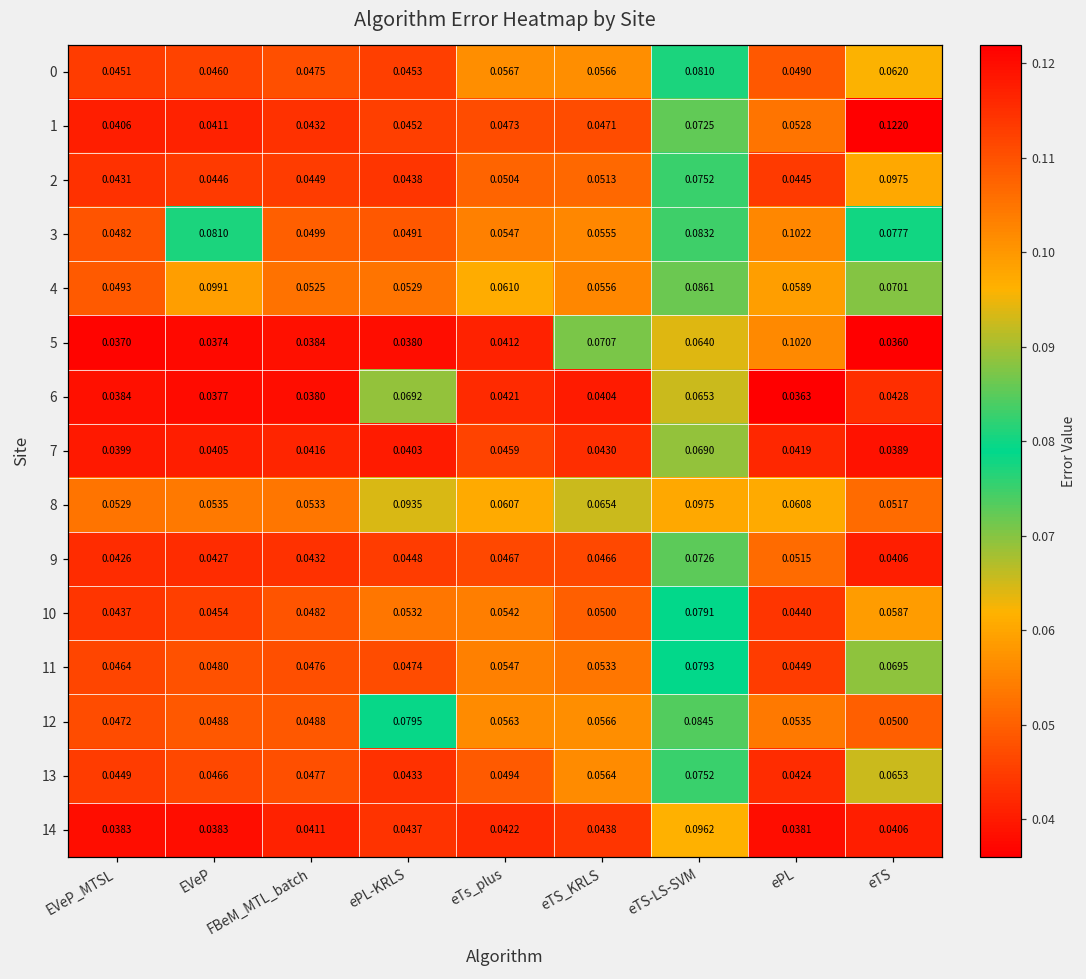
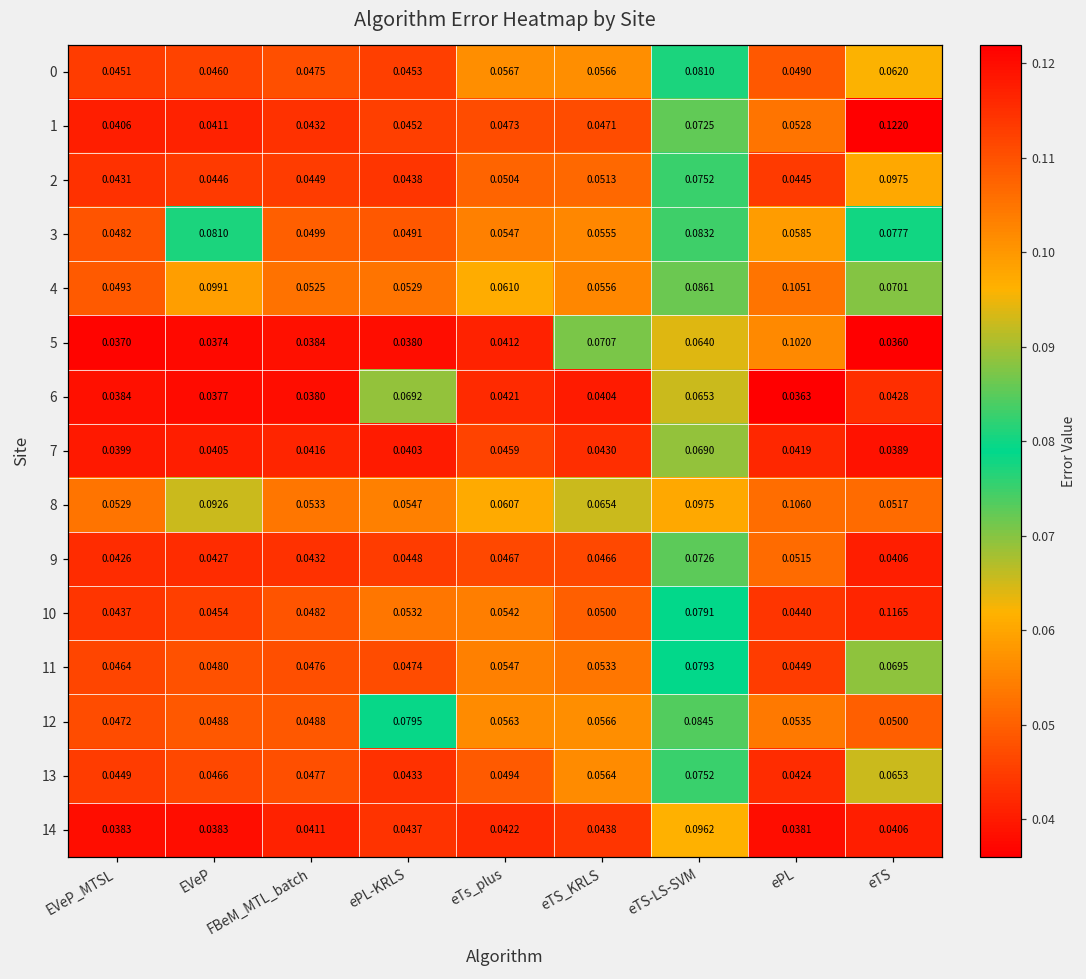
3, ePL: 0.1022 -> 0.0585
4, ePL: 0.0589 -> 0.1051
8, EVeP: 0.0535 -> 0.0926
8, ePL-KRLS: 0.0935 -> 0.0547
8, ePL: 0.0608 -> 0.1060
10, eTS: 0.0587 -> 0.1165
